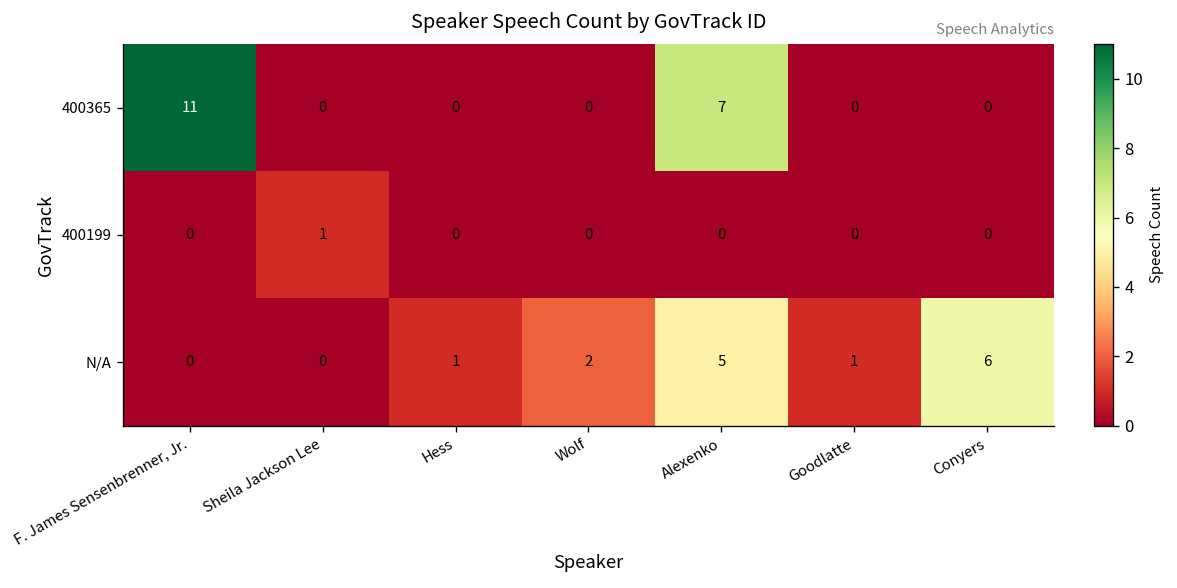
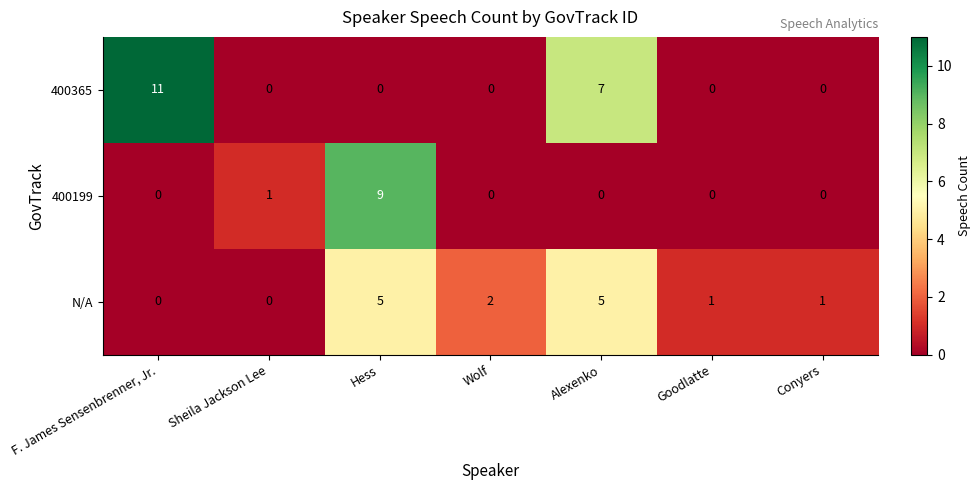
400199, Hess: 0 -> 9
N/A, Hess: 1 -> 5
N/A, Conyers: 6 -> 1
